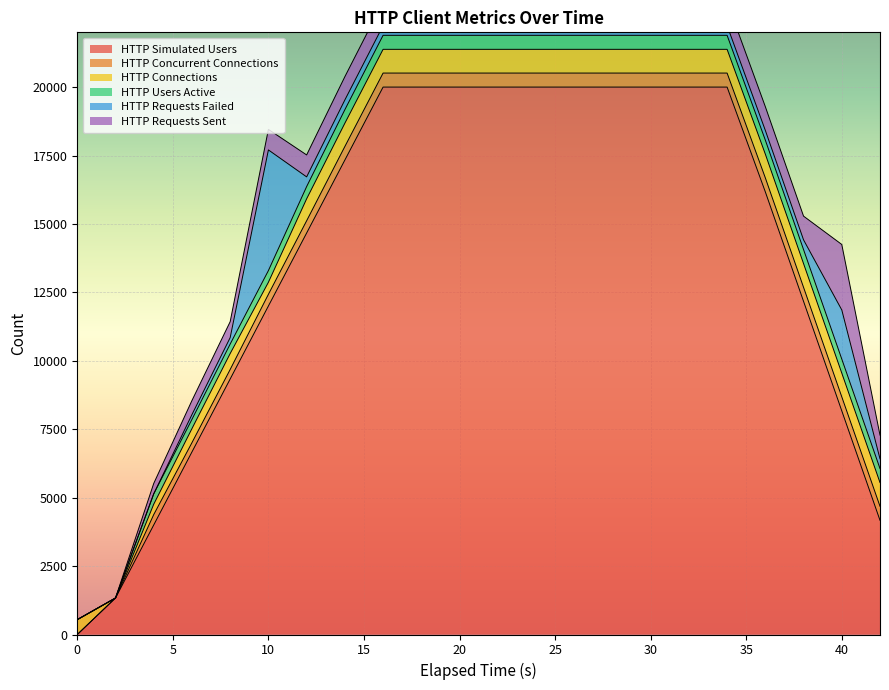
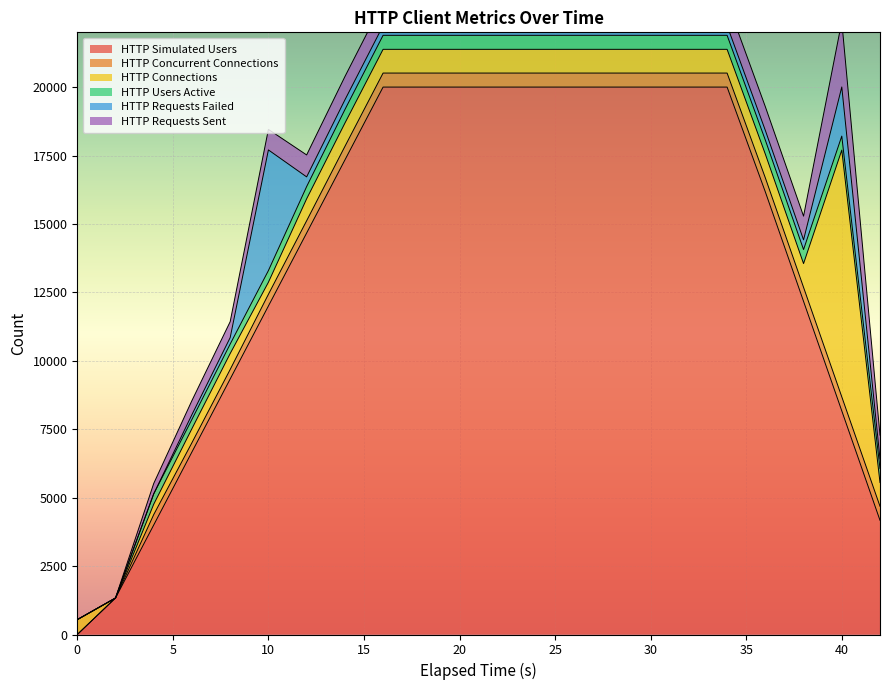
HTTP Connections, 40: 900 -> 9000
